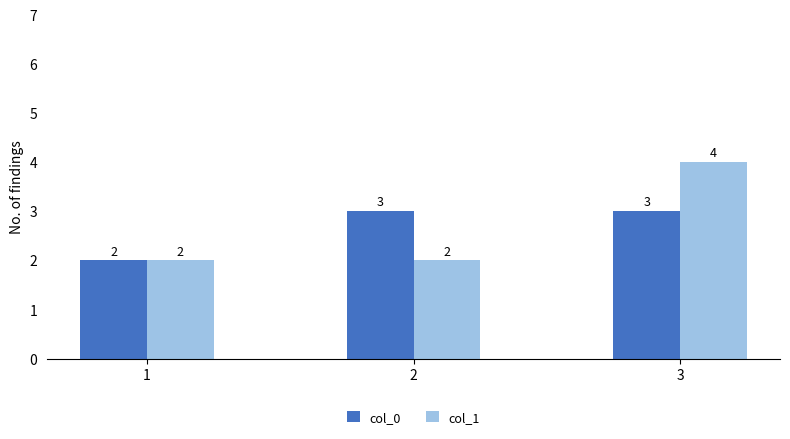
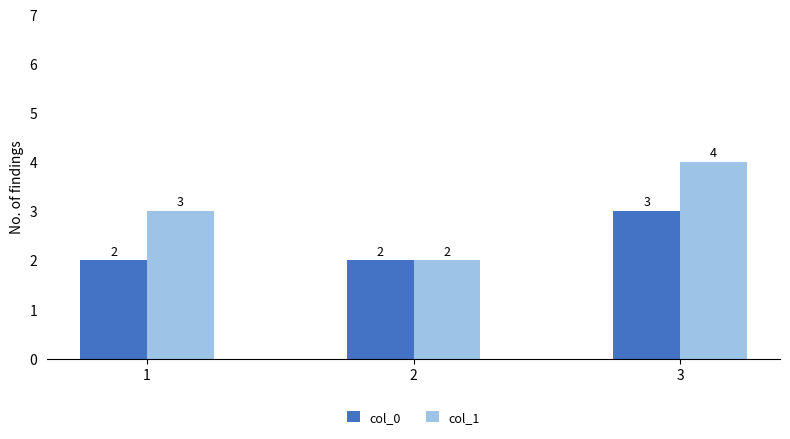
col_1, 1: 2 -> 3
col_0, 2: 3 -> 2
